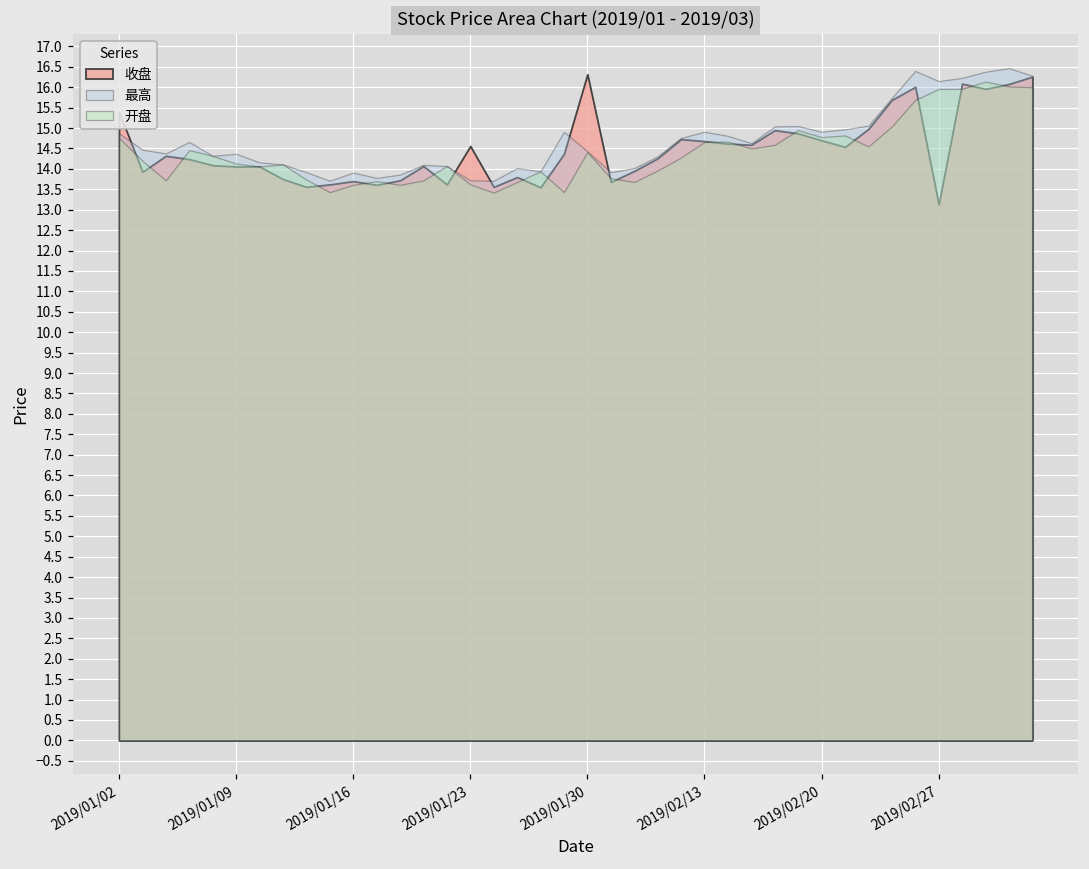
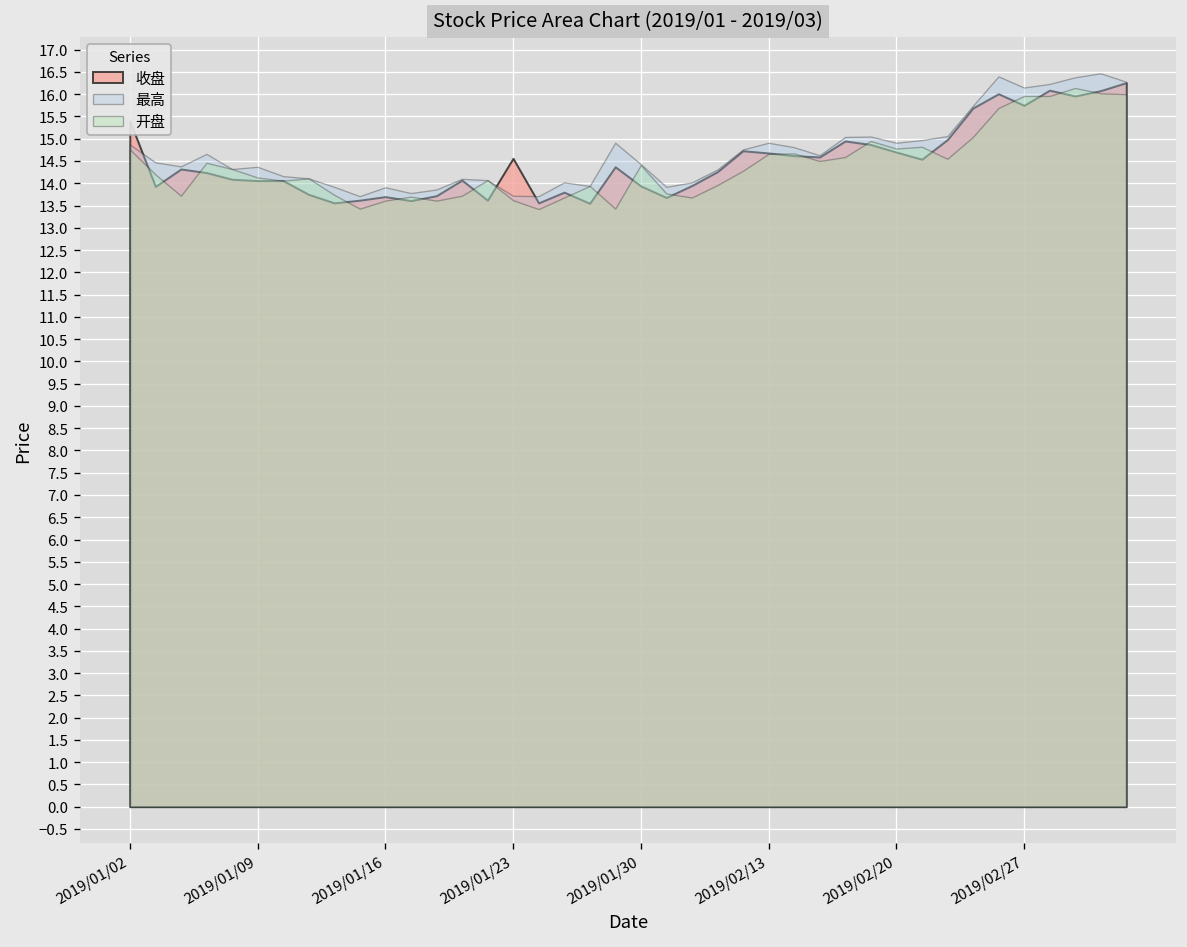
收盘, 2019/01/30: 16.3 -> 13.9
收盘, 2019/02/27: 13.1 -> 15.8
